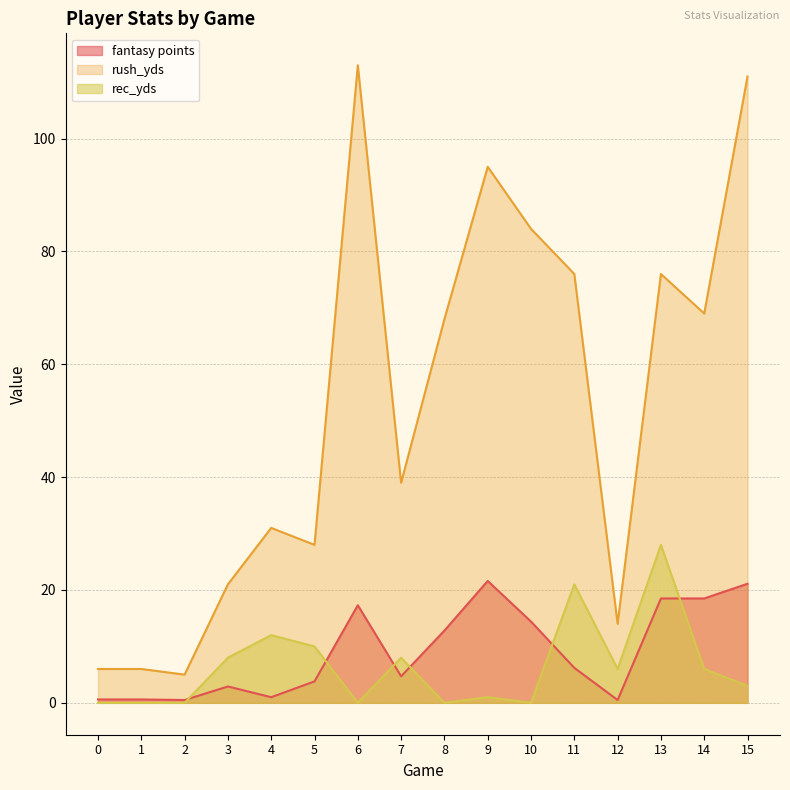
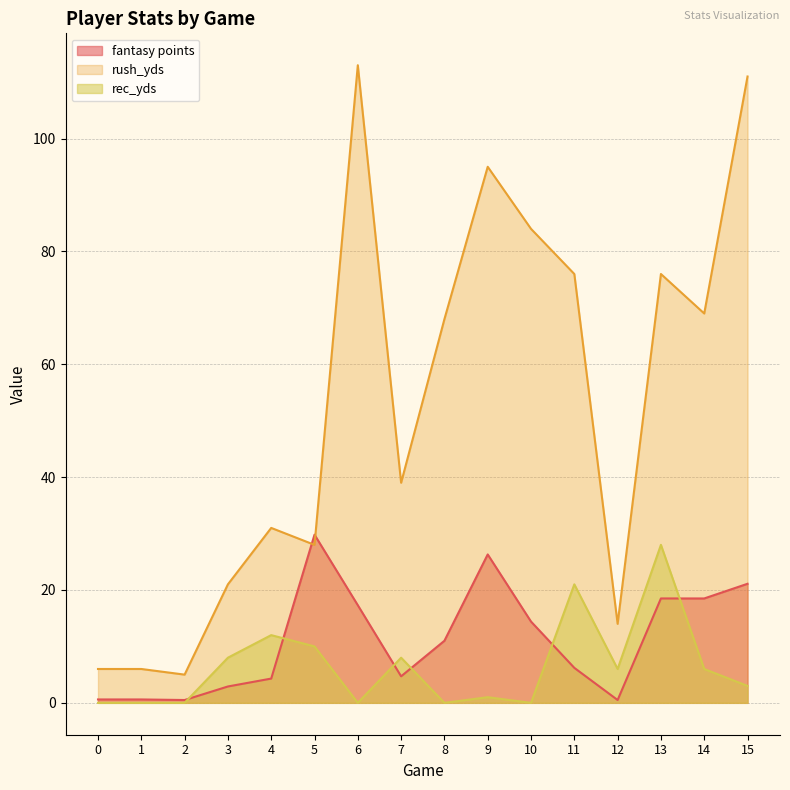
fantasy points, 4: 1 -> 4
fantasy points, 5: 4 -> 30
fantasy points, 8: 13 -> 11
fantasy points, 9: 22 -> 26
